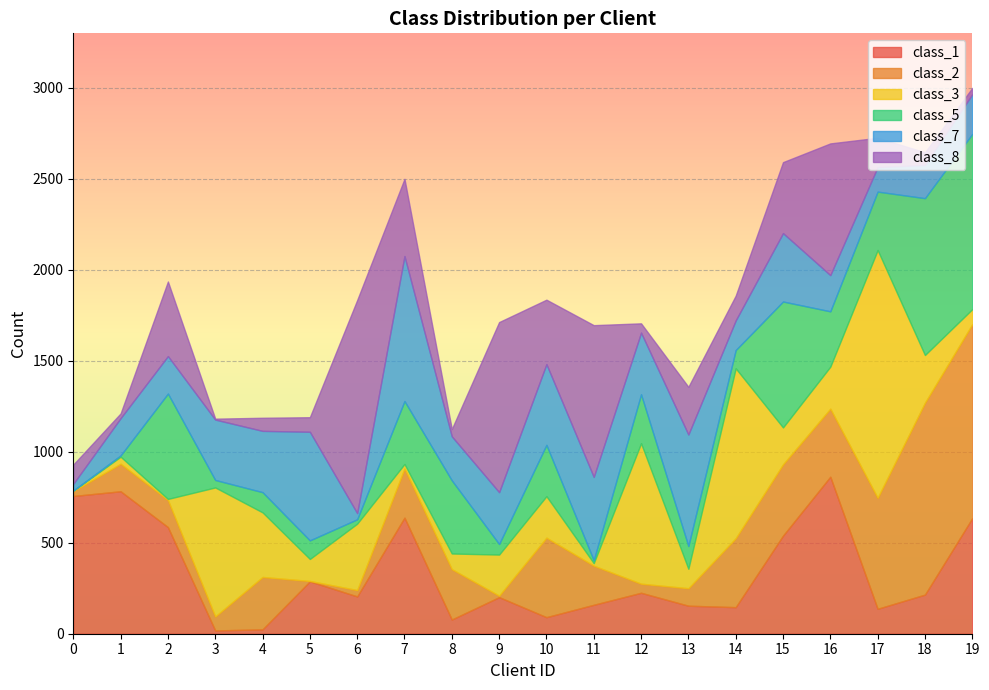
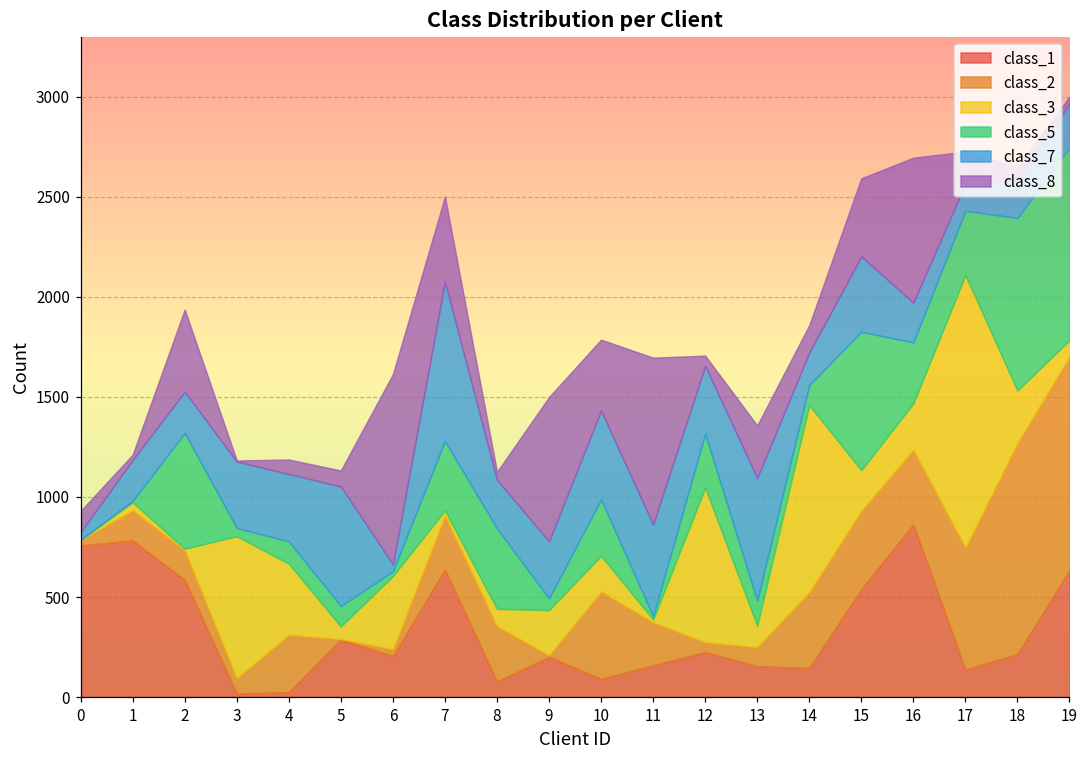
class_3, 5: 120 -> 60
class_8, 6: 1170 -> 950
class_8, 9: 940 -> 720
class_3, 10: 230 -> 180
